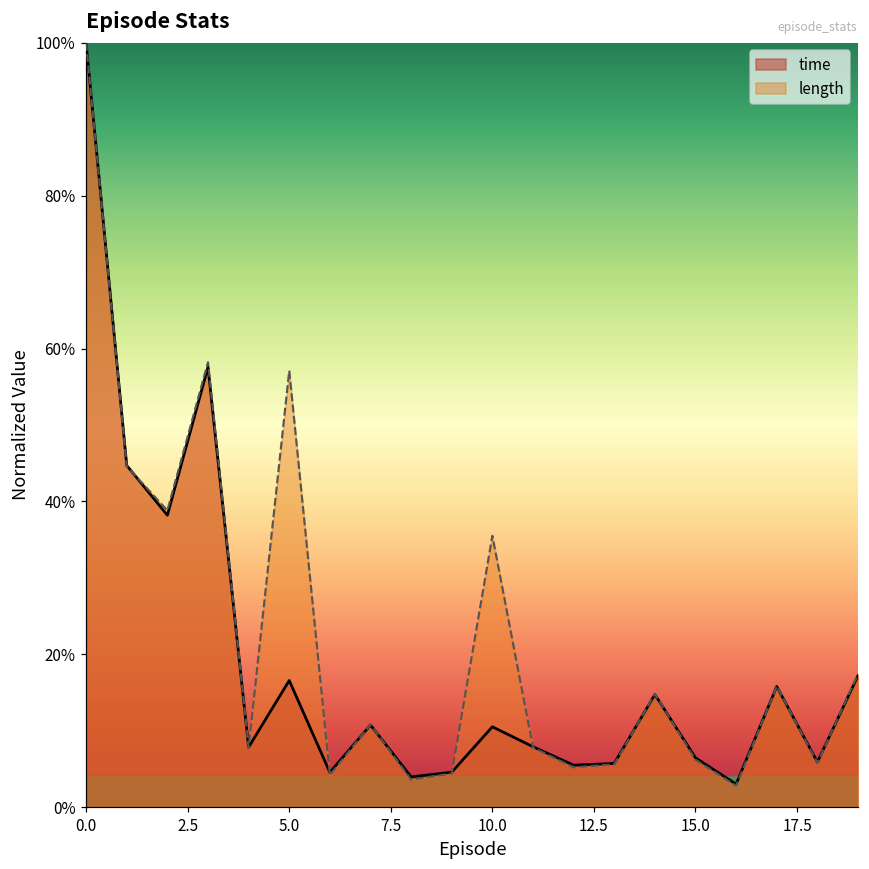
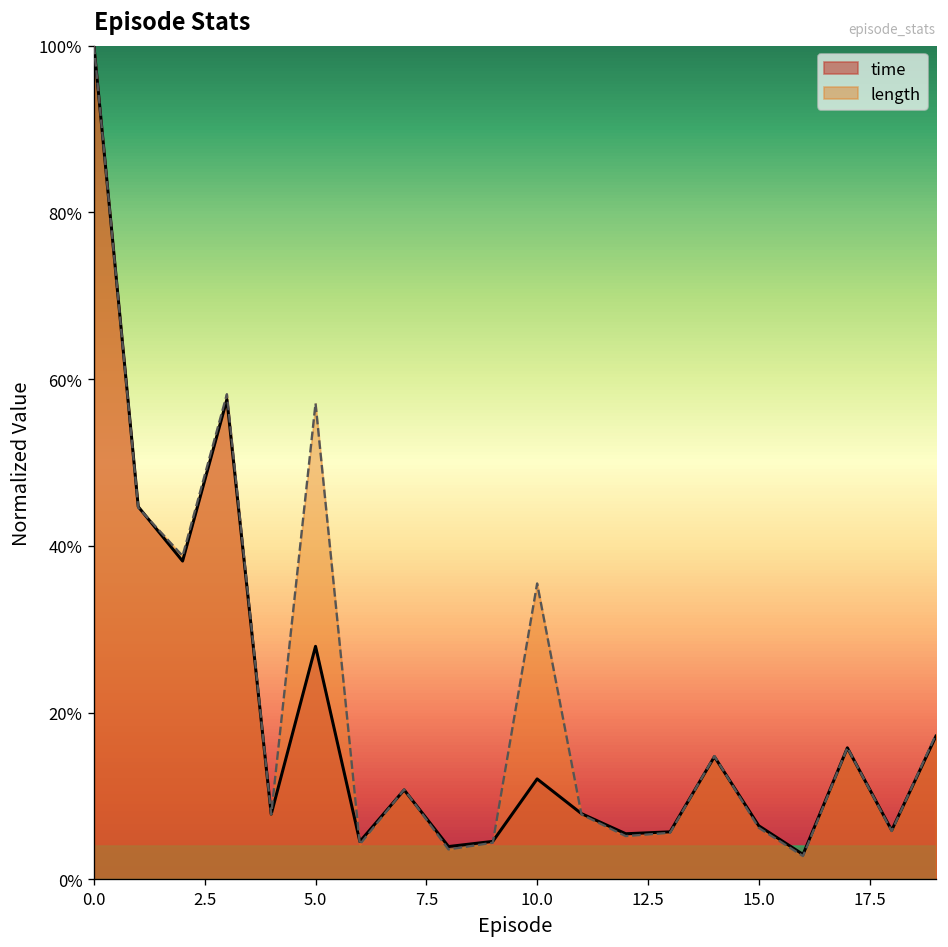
time, 5.0: 17% -> 28%
time, 10.0: 11% -> 12%
